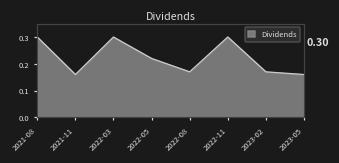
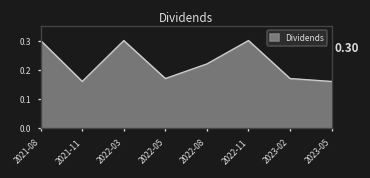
2022-05: 0.22 -> 0.17
2022-08: 0.17 -> 0.22
